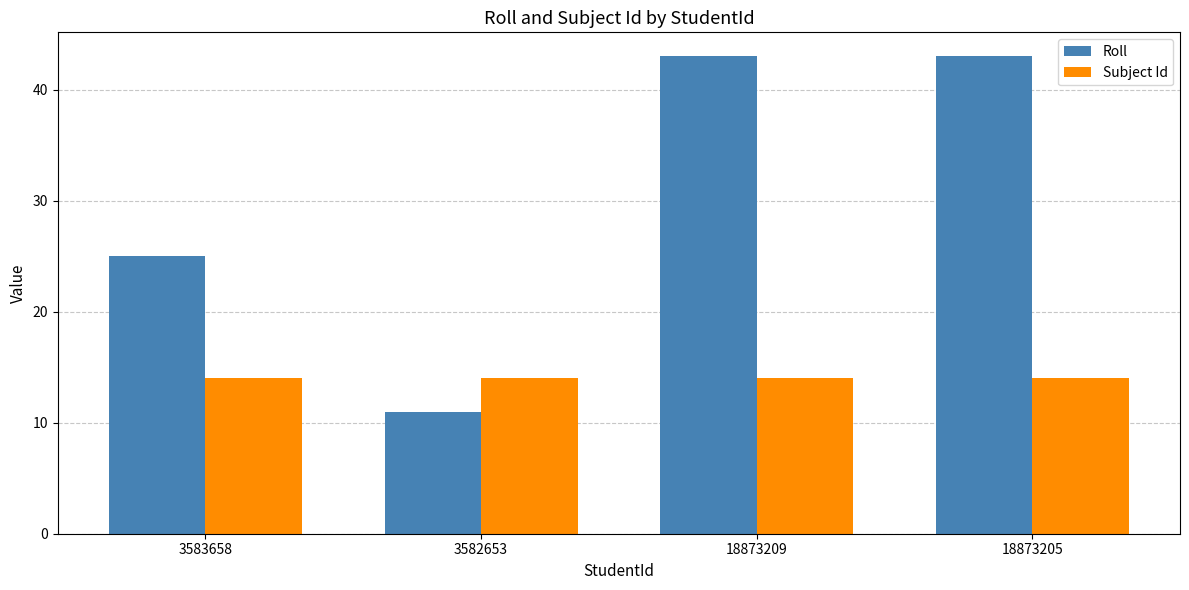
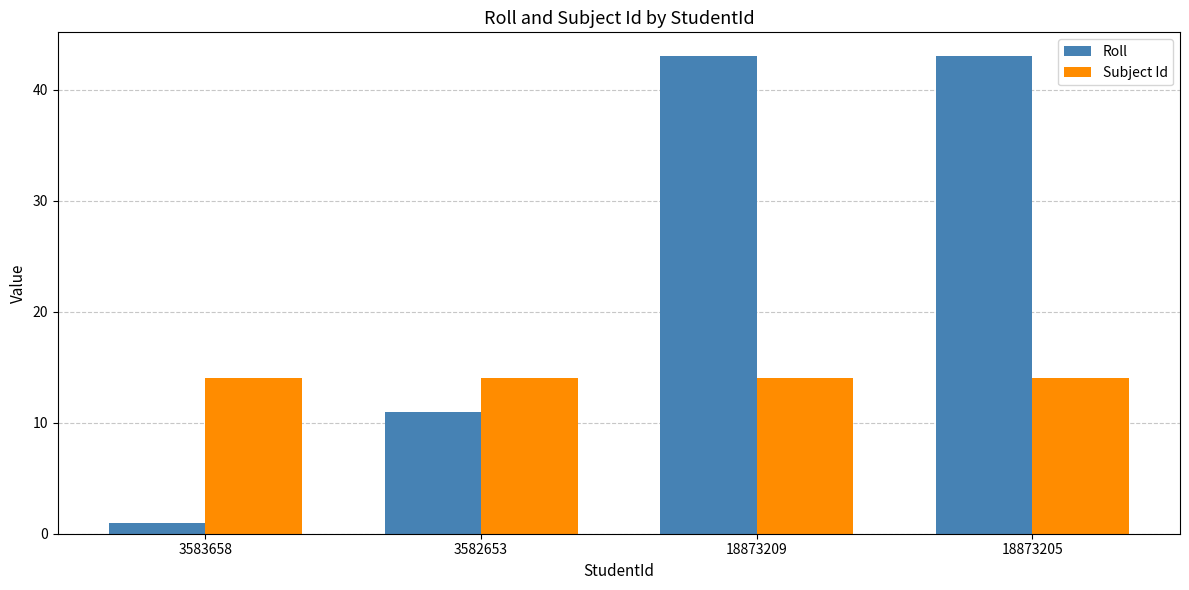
Roll, 3583658: 25 -> 1
